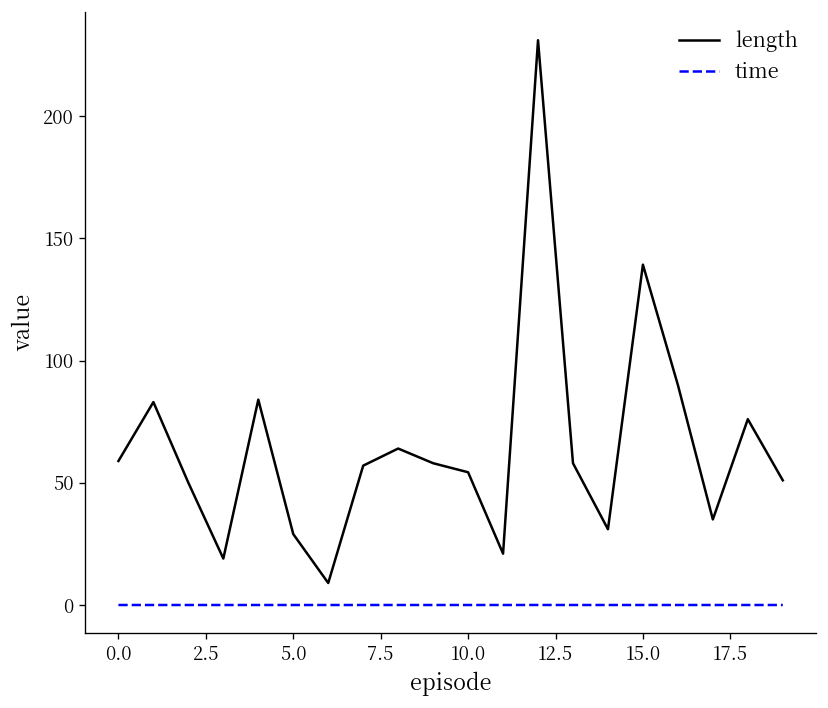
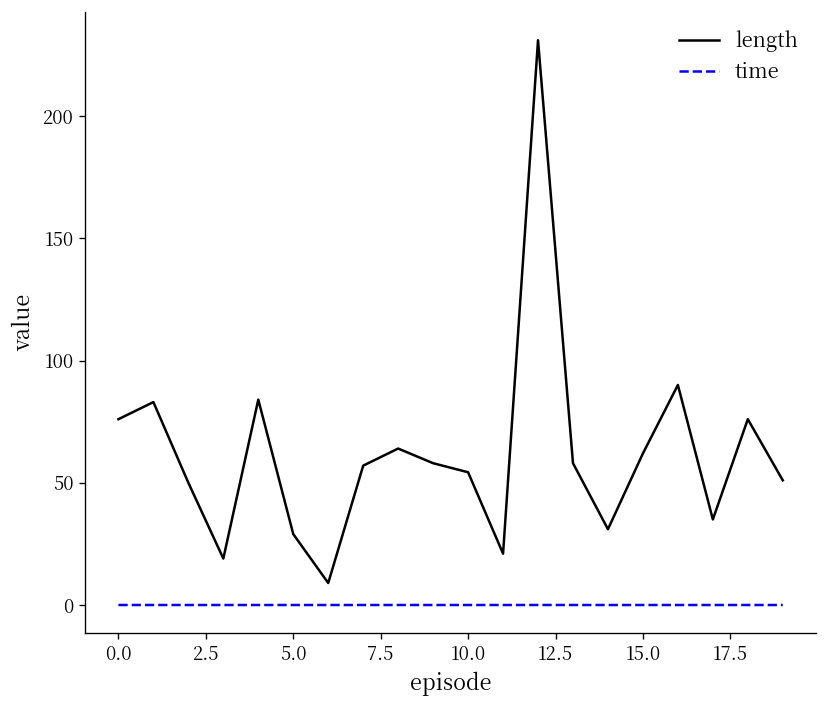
length, 0.0: 59 -> 76
length, 15.0: 139 -> 62
